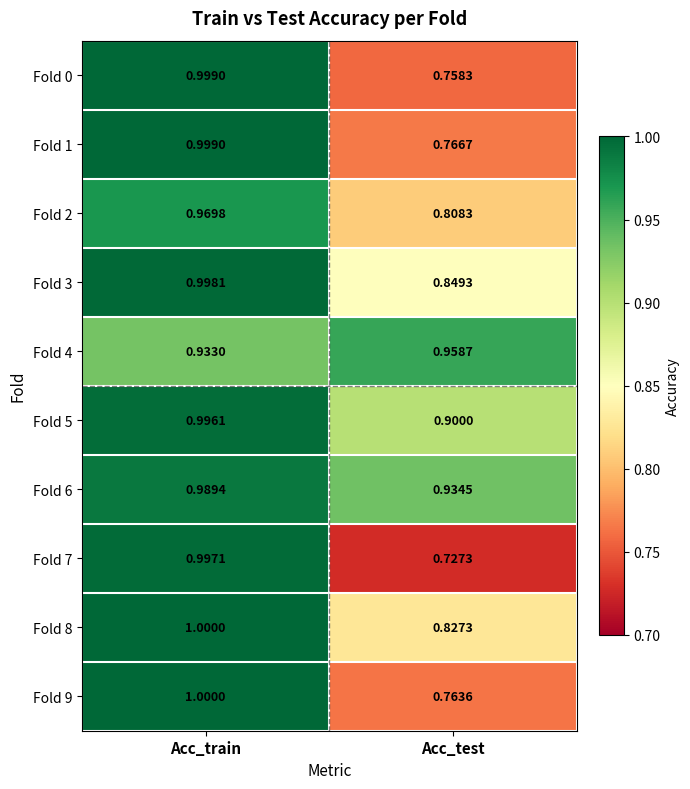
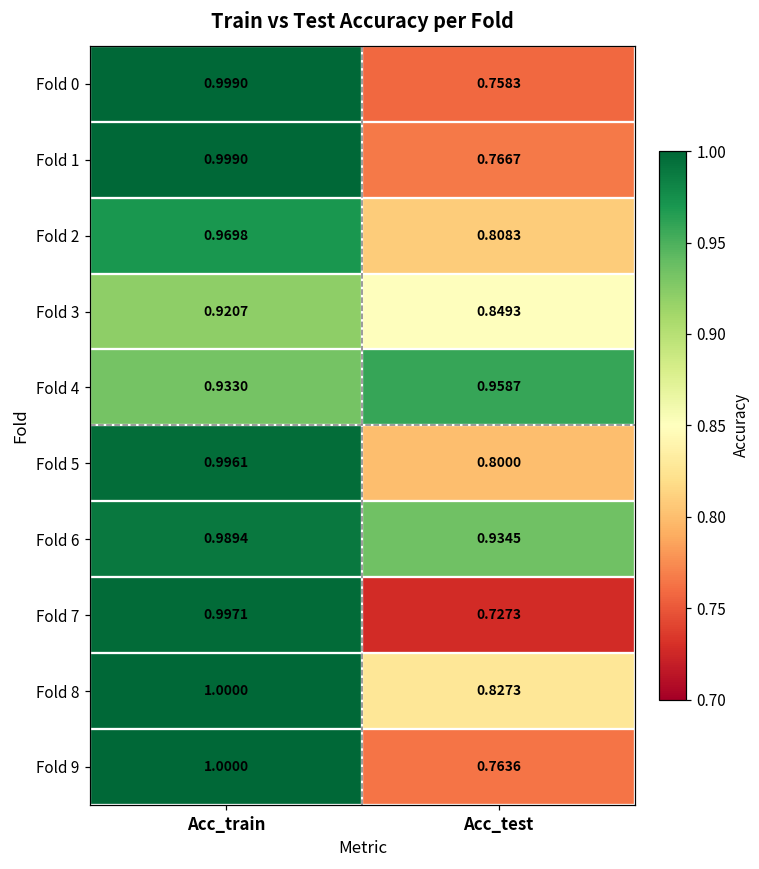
Fold 3, Acc_train: 0.9981 -> 0.9207
Fold 5, Acc_test: 0.9000 -> 0.8000
